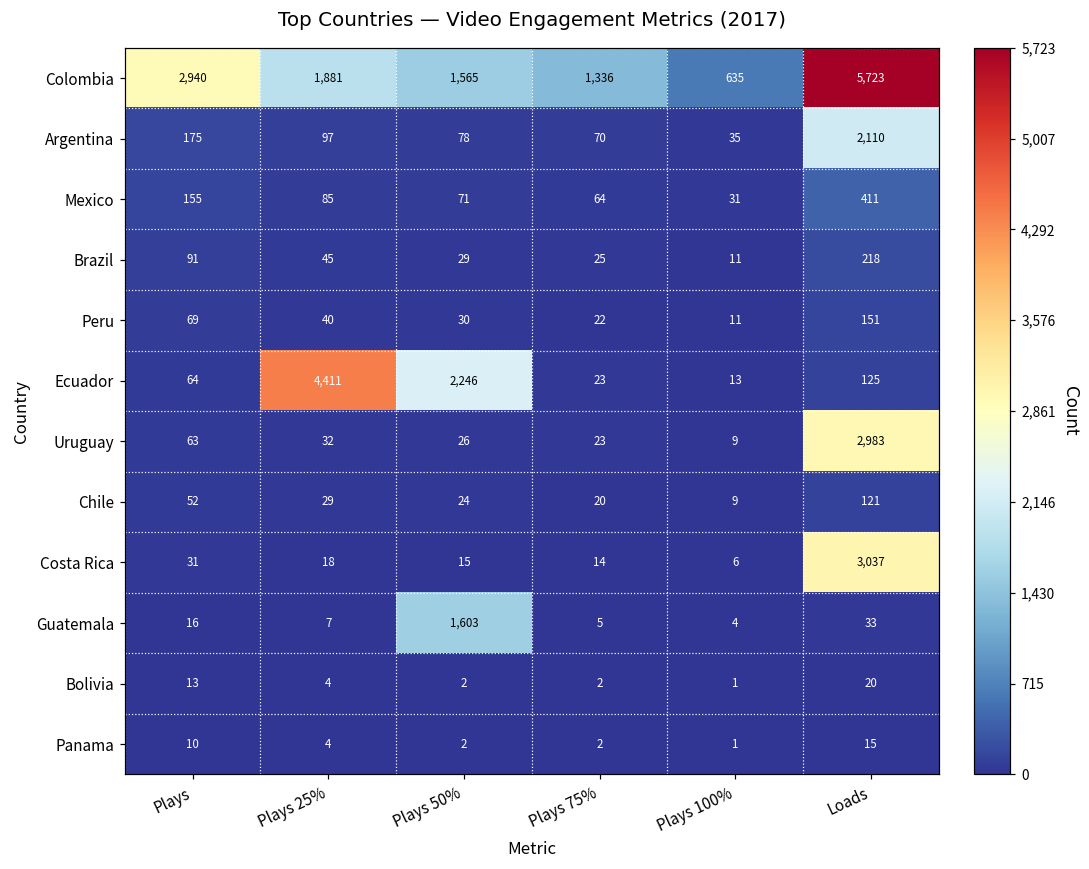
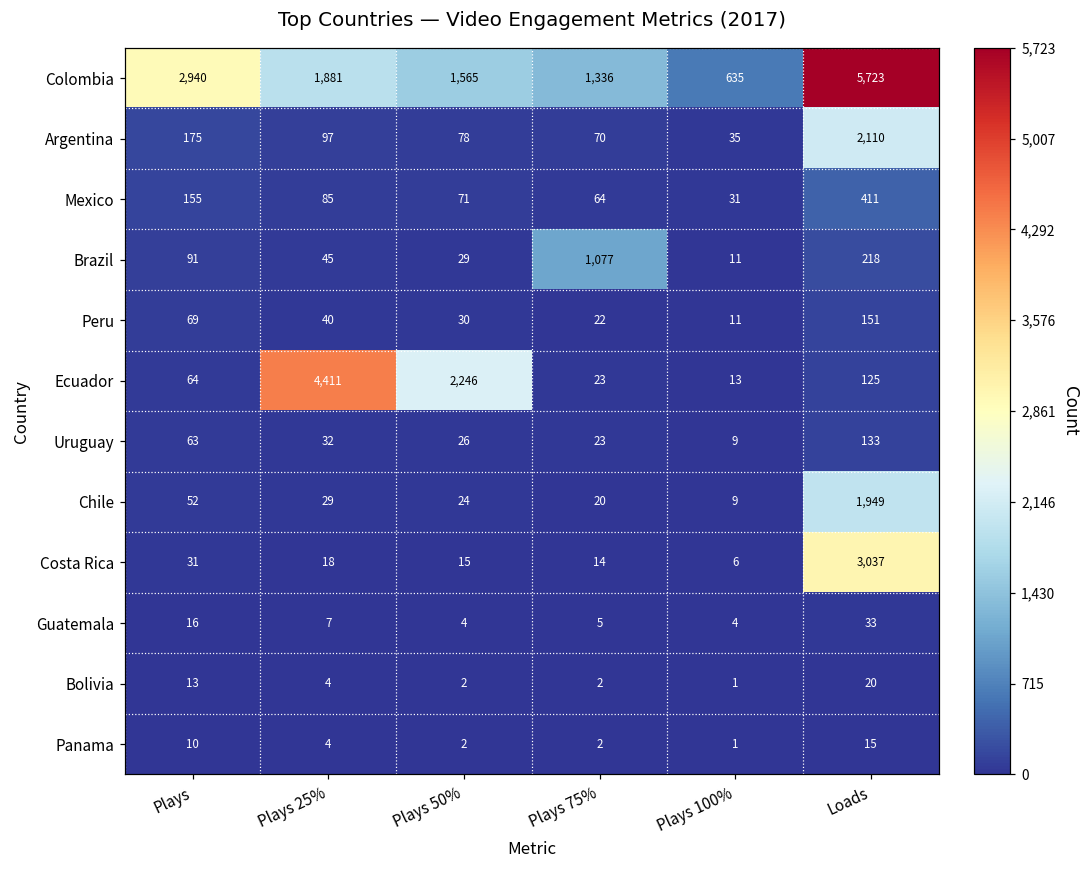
Brazil, Plays 75%: 25 -> 1,077
Uruguay, Loads: 2,983 -> 133
Chile, Loads: 121 -> 1,949
Guatemala, Plays 50%: 1,603 -> 4
